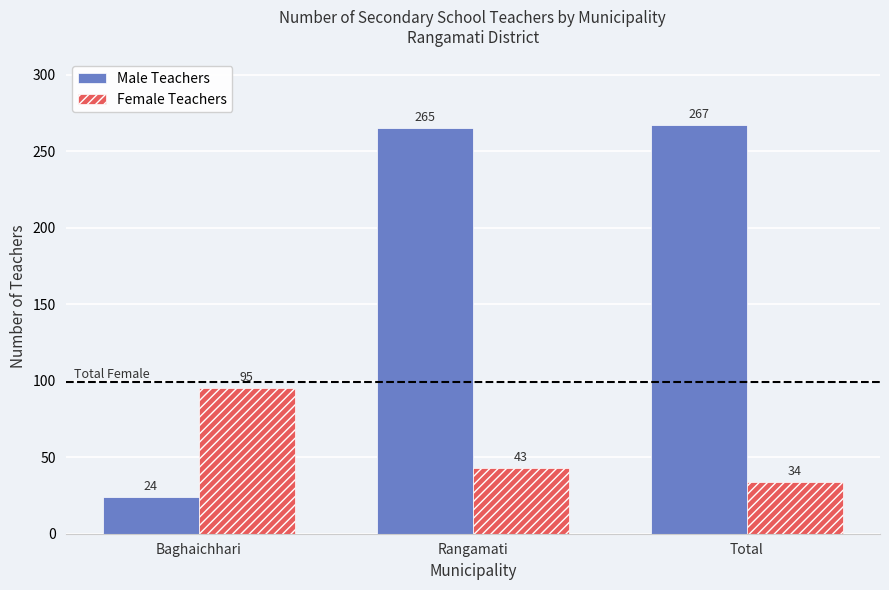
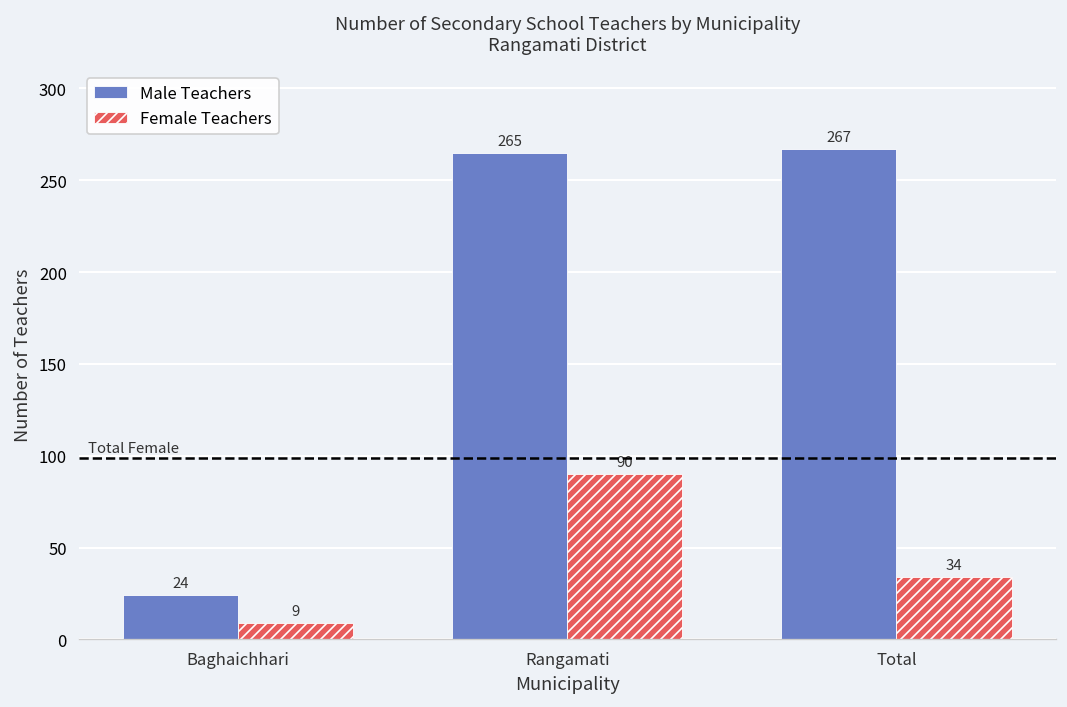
Female Teachers, Baghaichhari: 95 -> 9
Female Teachers, Rangamati: 43 -> 90
